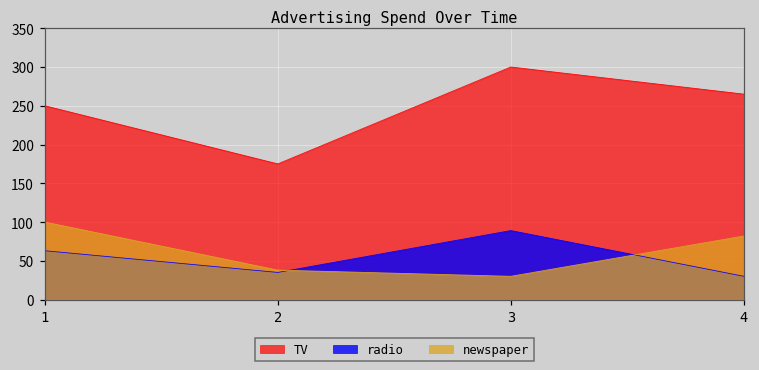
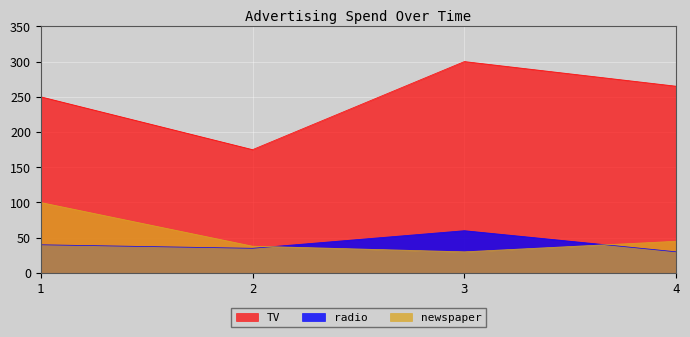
radio, 1: 60 -> 40
radio, 3: 90 -> 60
newspaper, 4: 80 -> 50
